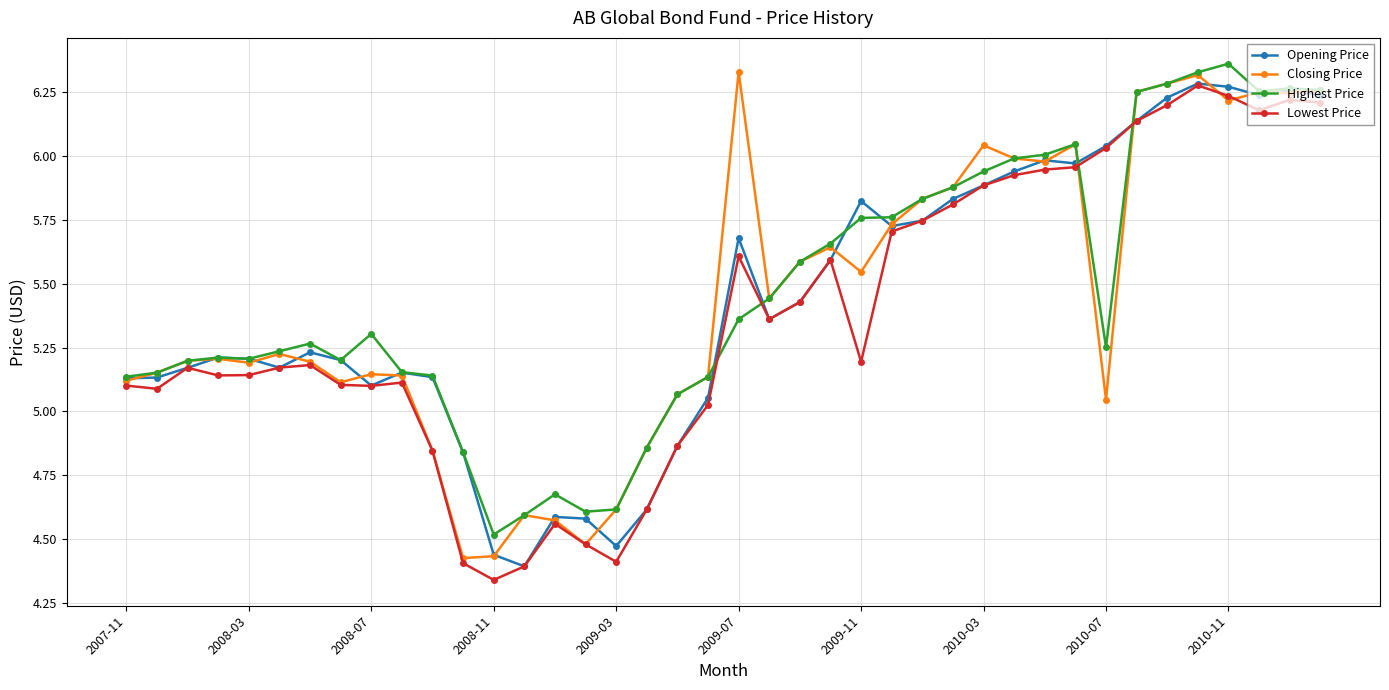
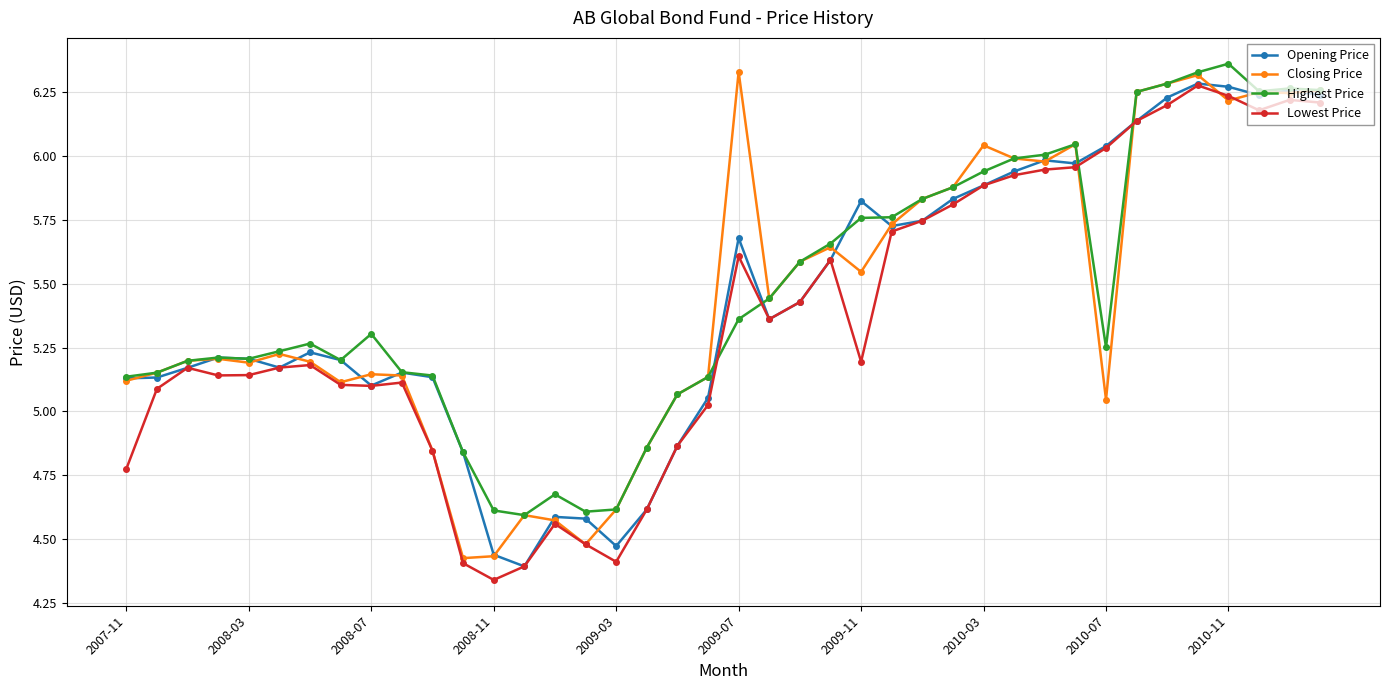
Lowest Price, 2007-11: 5.10 -> 4.78
Highest Price, 2008-11: 4.52 -> 4.61
